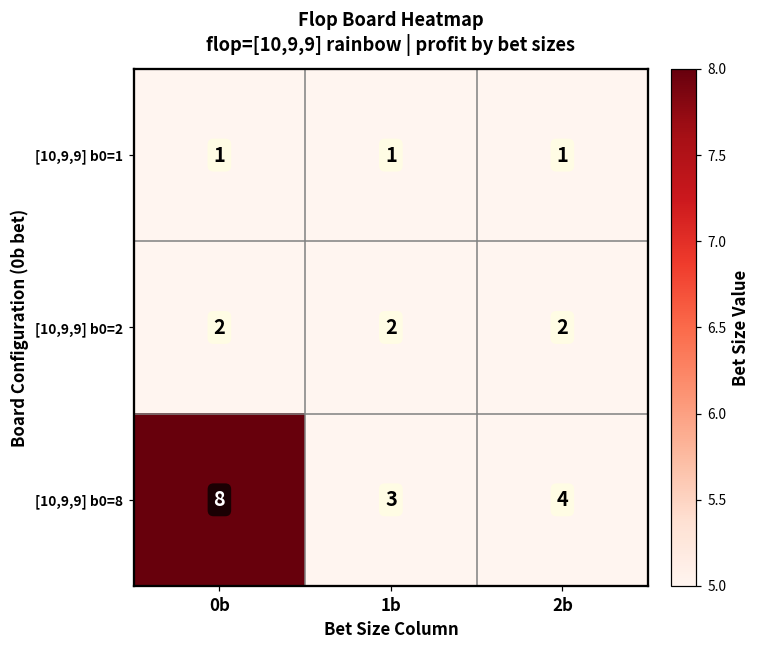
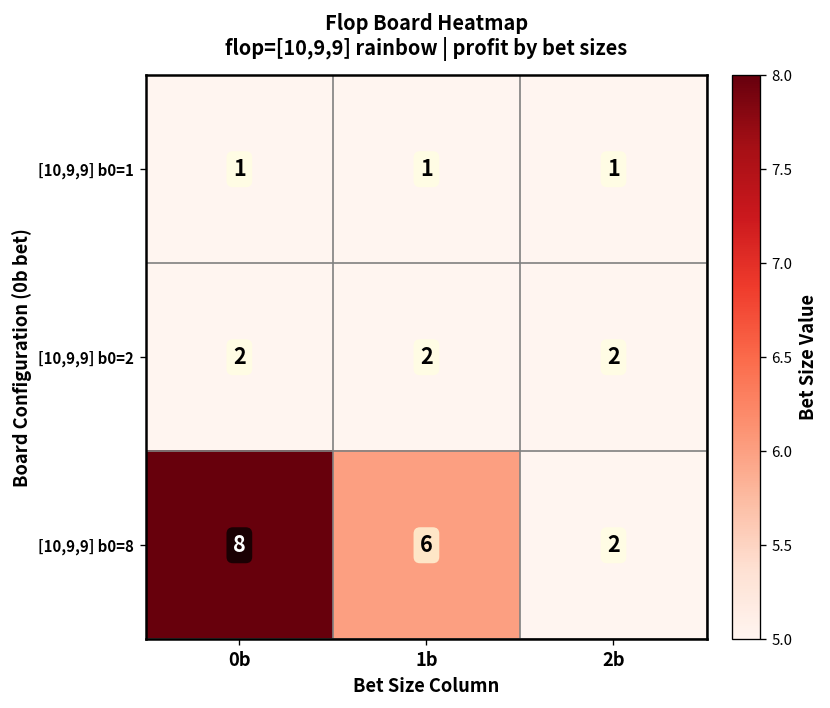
[10,9,9] b0=8, 1b: 3 -> 6
[10,9,9] b0=8, 2b: 4 -> 2
